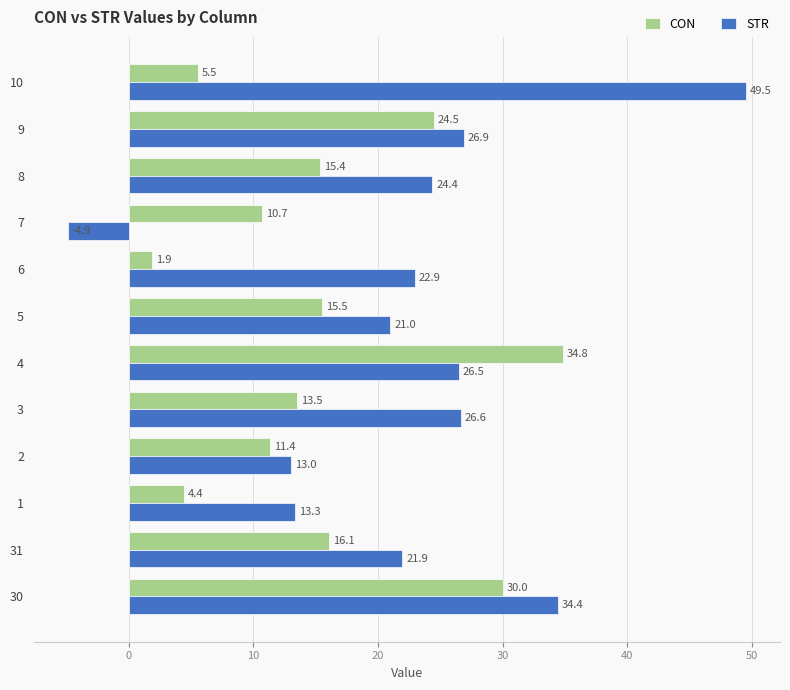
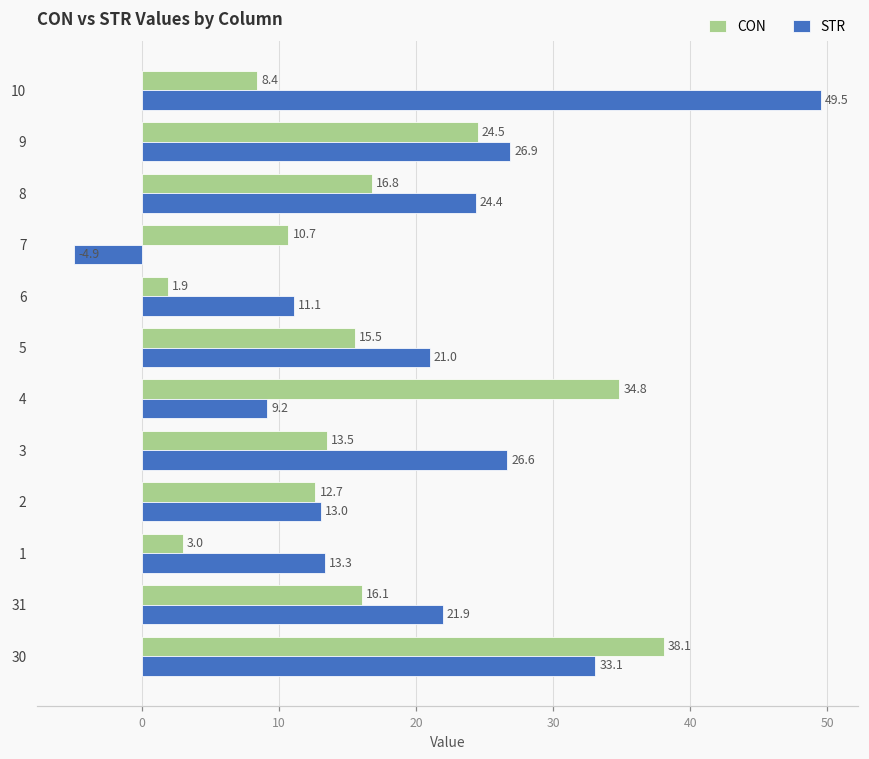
CON, 10: 5.5 -> 8.4
CON, 8: 15.4 -> 16.8
STR, 6: 22.9 -> 11.1
STR, 4: 26.5 -> 9.2
CON, 2: 11.4 -> 12.7
CON, 1: 4.4 -> 3.0
CON, 30: 30.0 -> 38.1
STR, 30: 34.4 -> 33.1
